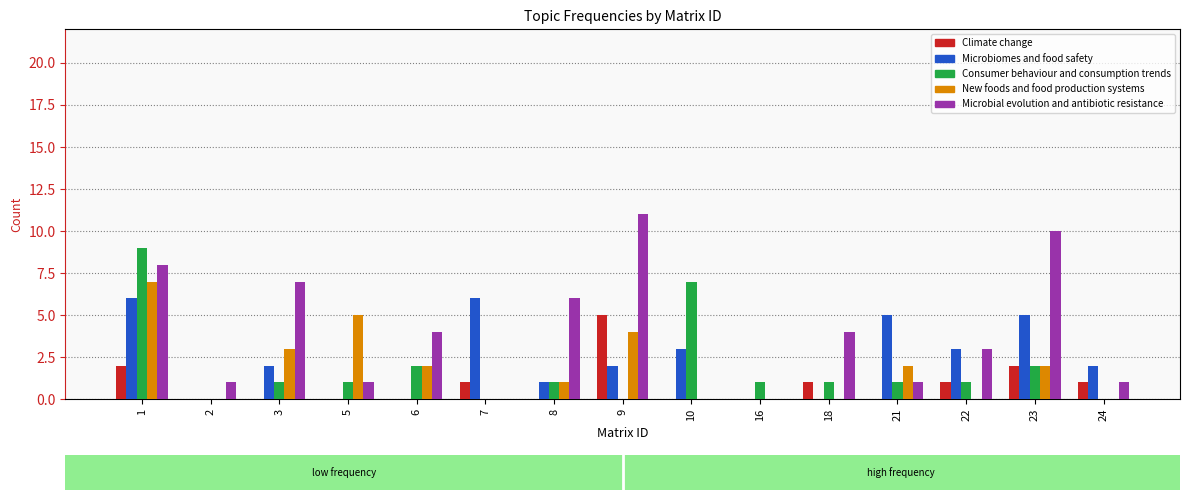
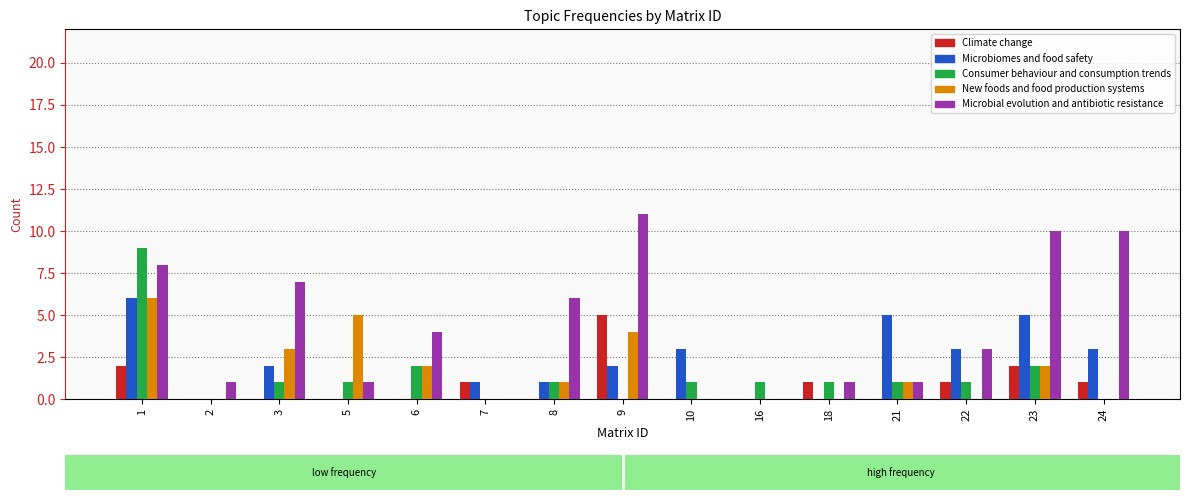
New foods and food production systems, 1: 7 -> 6
Microbiomes and food safety, 7: 6 -> 1
Consumer behaviour and consumption trends, 10: 7 -> 1
Microbial evolution and antibiotic resistance, 18: 4 -> 1
New foods and food production systems, 21: 2 -> 1
Microbiomes and food safety, 24: 2 -> 3
Microbial evolution and antibiotic resistance, 24: 1 -> 10
